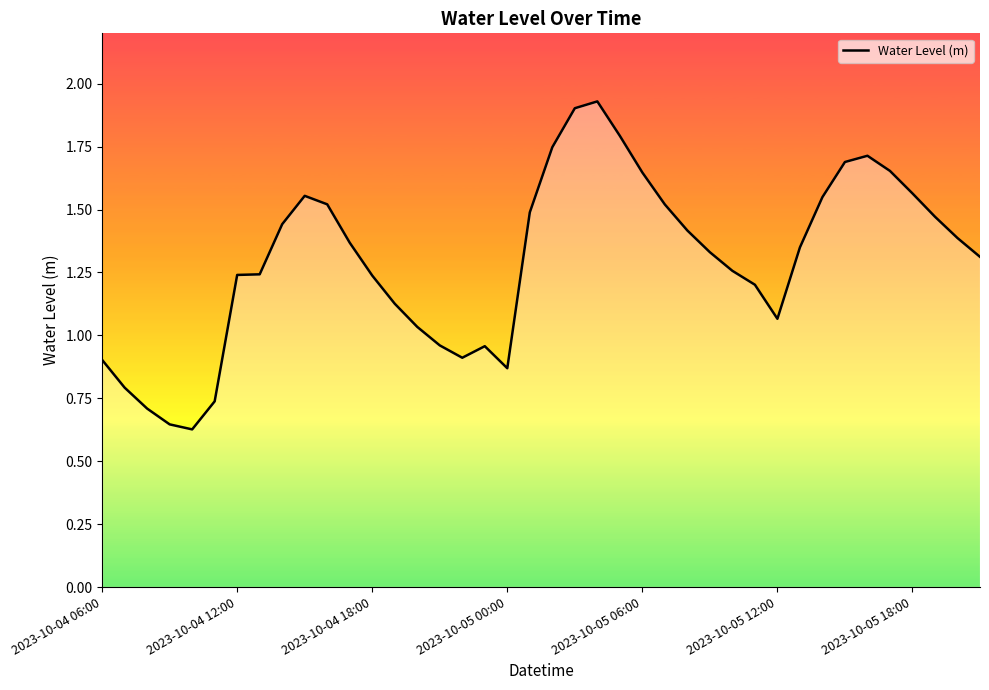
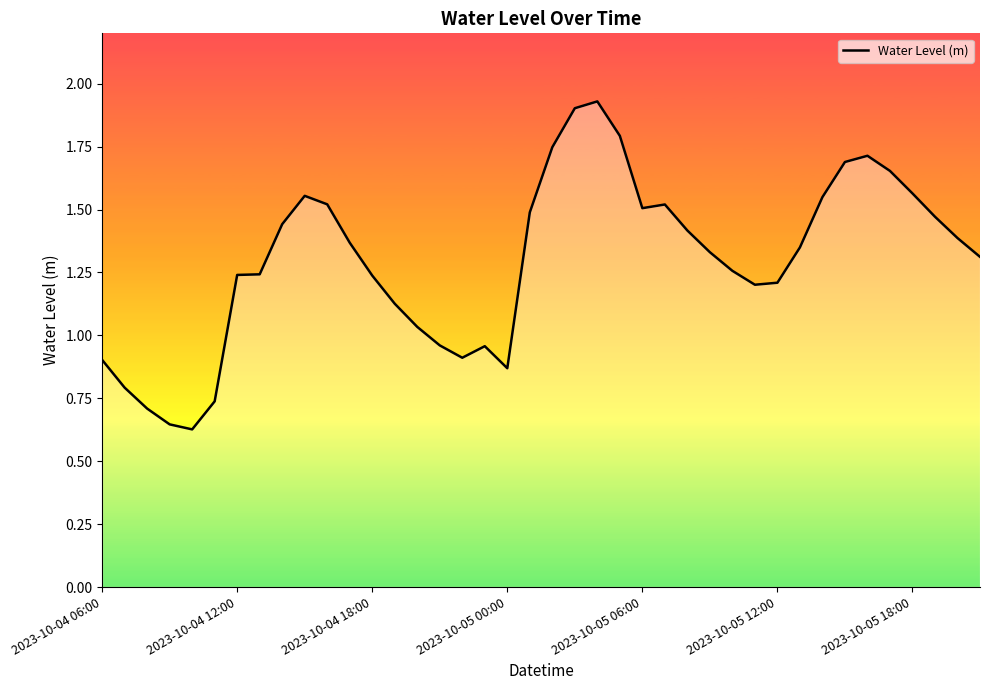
2023-10-05 06:00: 1.65 -> 1.51
2023-10-05 12:00: 1.07 -> 1.21
